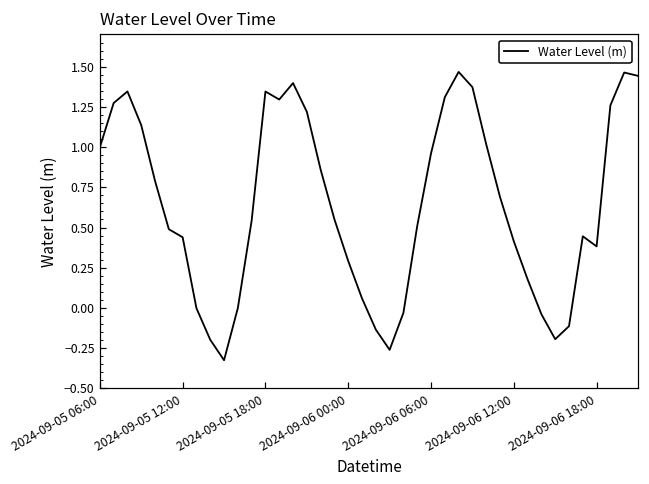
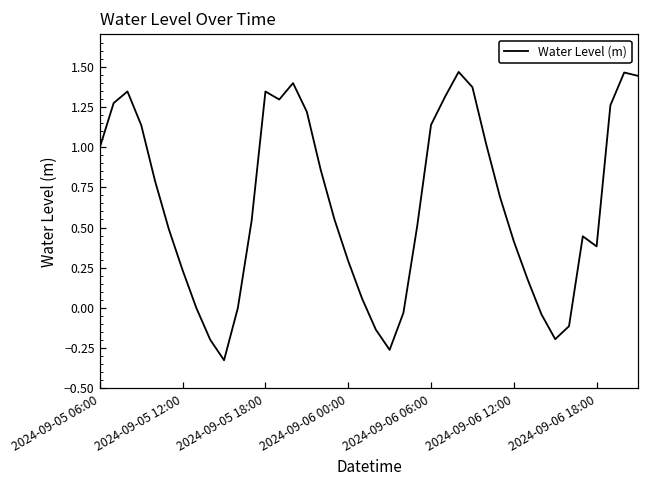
2024-09-05 12:00: 0.44 -> 0.23
2024-09-06 06:00: 0.96 -> 1.14
